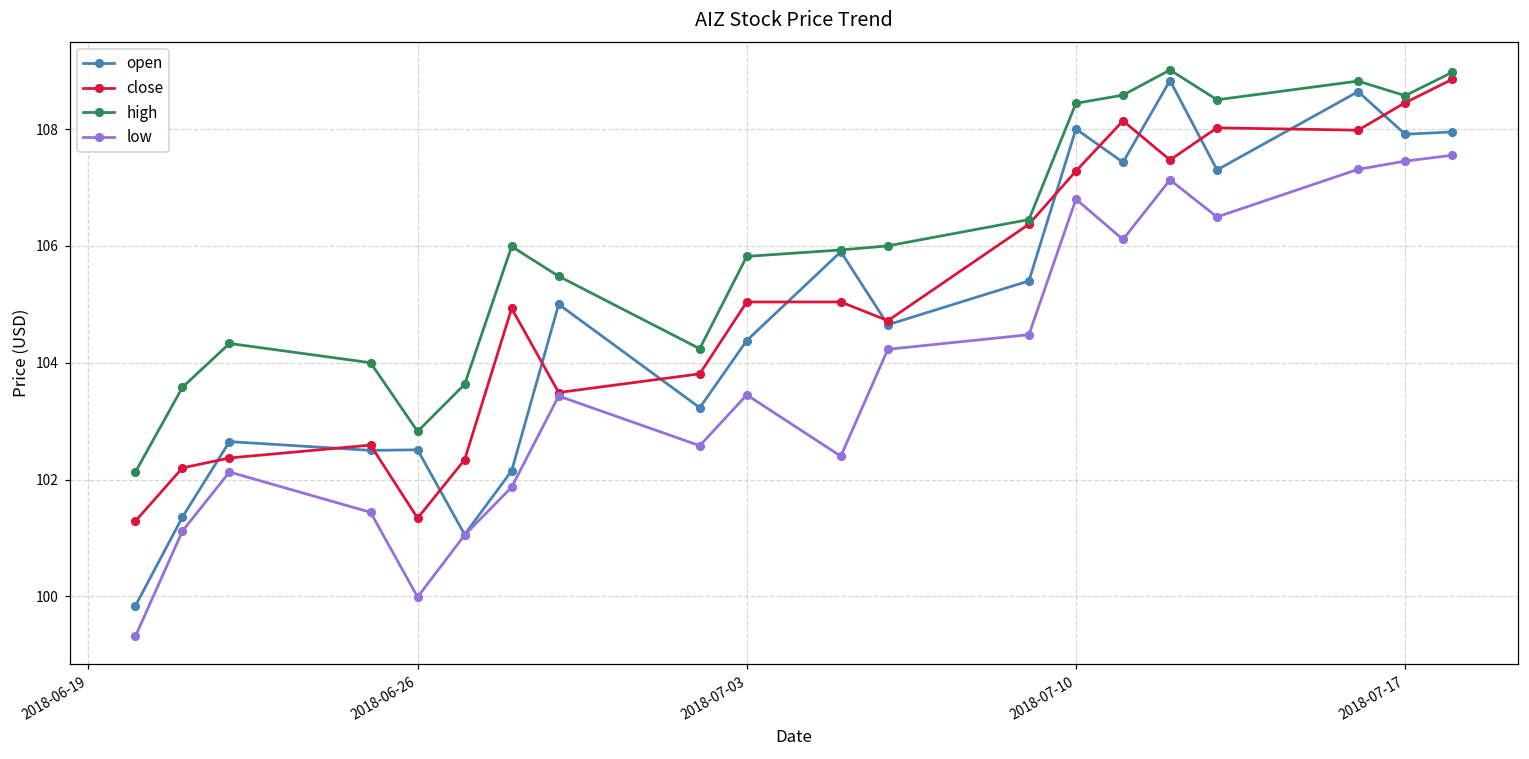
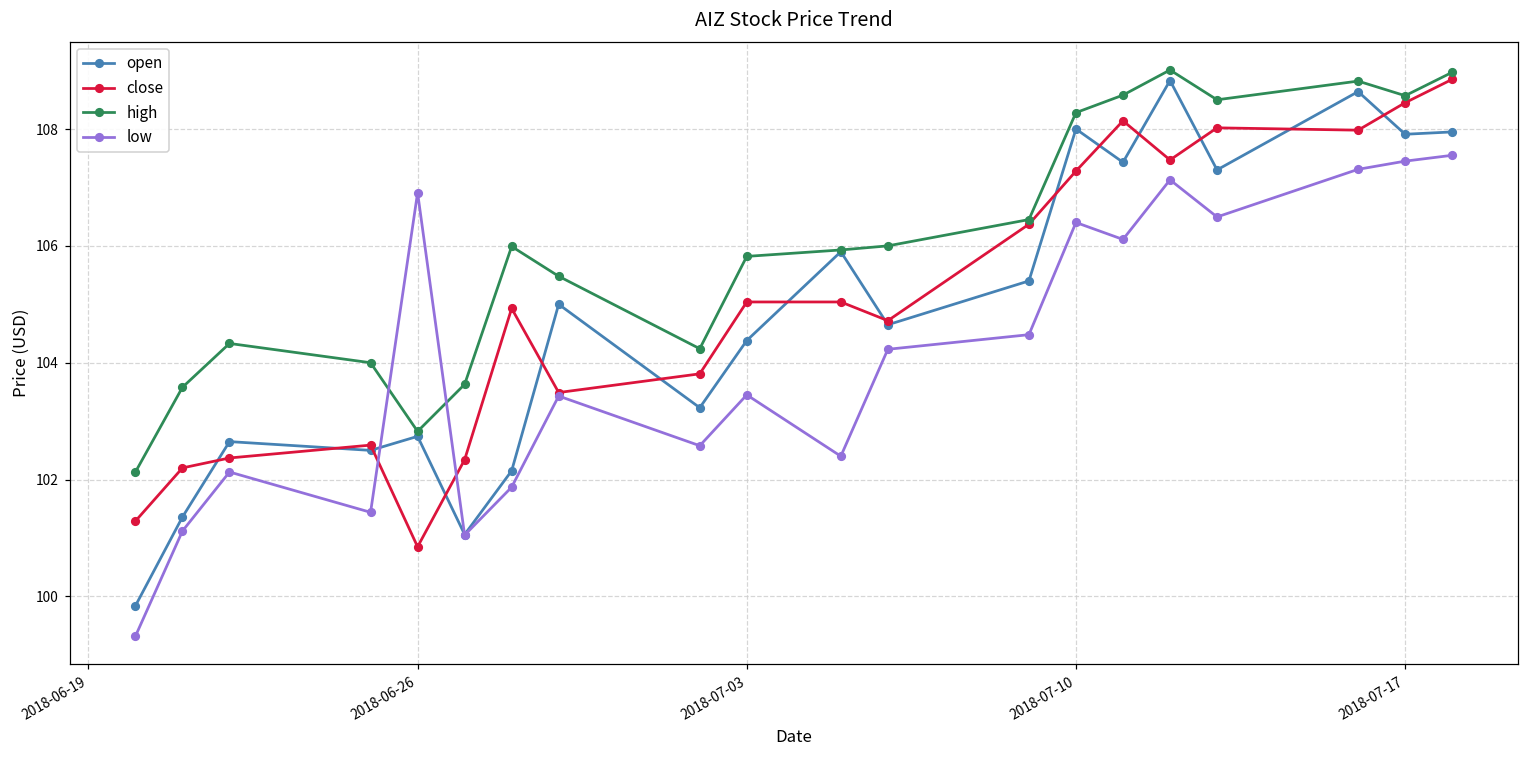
open, 2018-06-26: 102.5 -> 102.7
close, 2018-06-26: 101.3 -> 100.9
low, 2018-06-26: 100.0 -> 106.9
high, 2018-07-10: 108.4 -> 108.3
low, 2018-07-10: 106.8 -> 106.4
